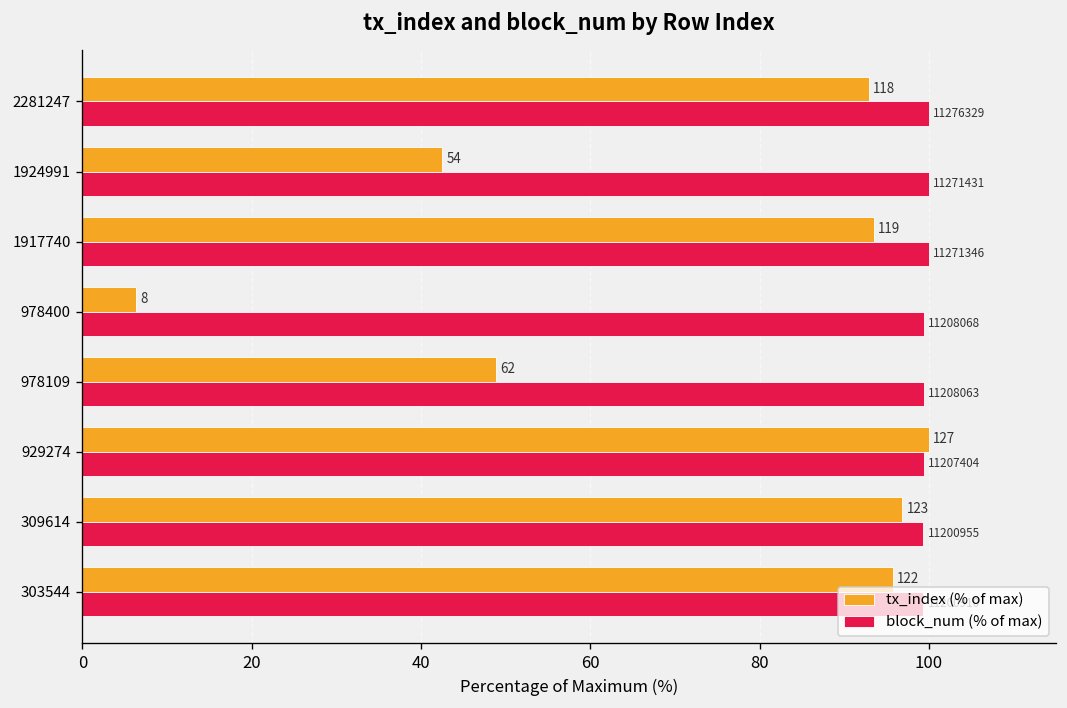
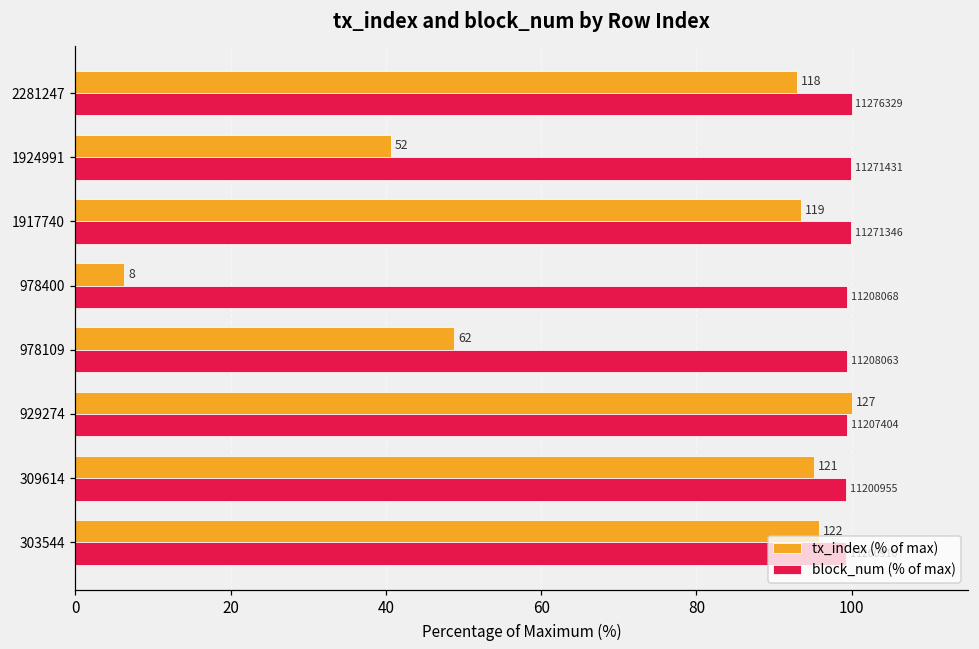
tx_index (% of max), 1924991: 54 -> 52
tx_index (% of max), 309614: 123 -> 121
